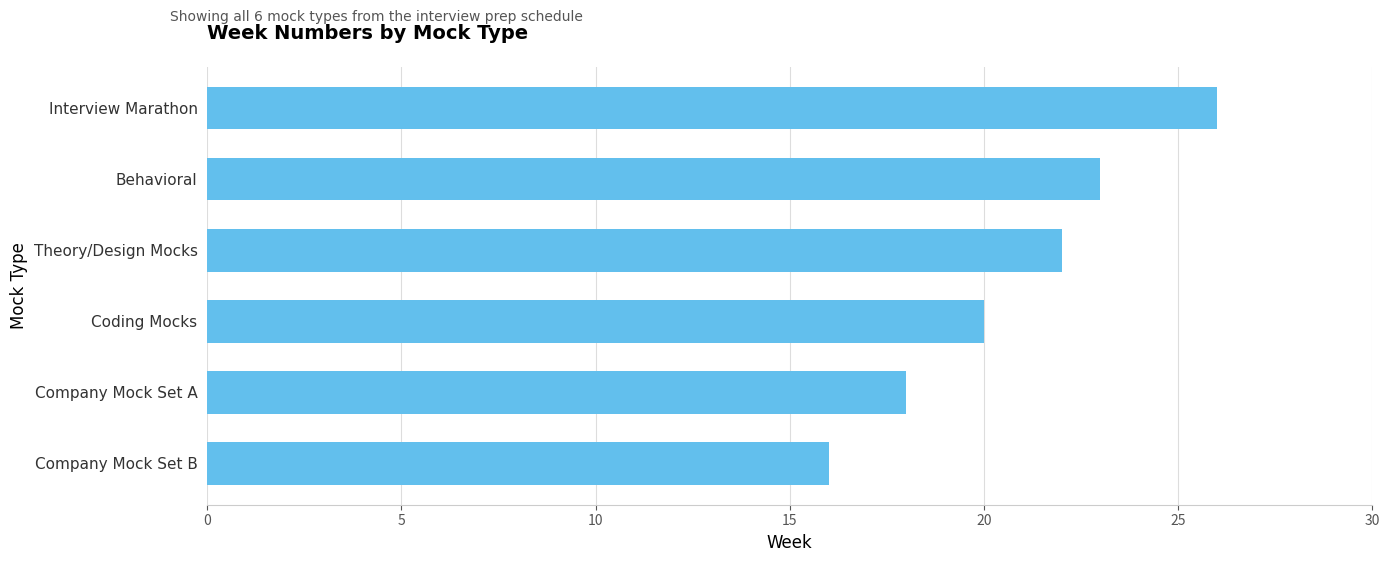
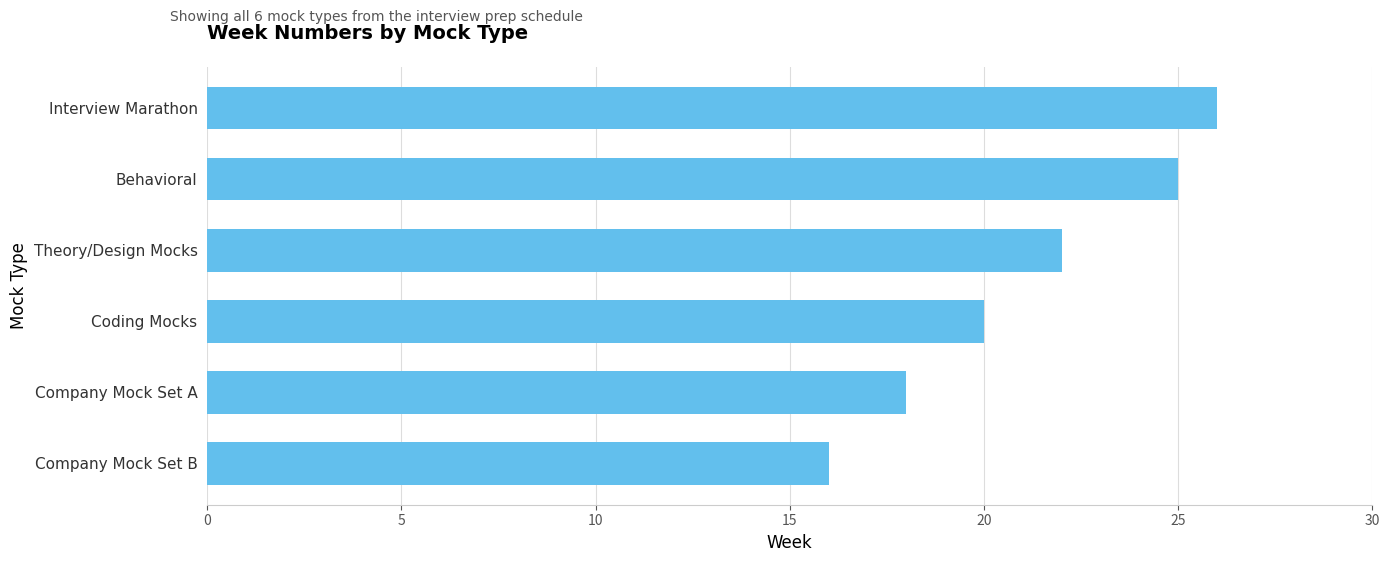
Behavioral: 23 -> 25
